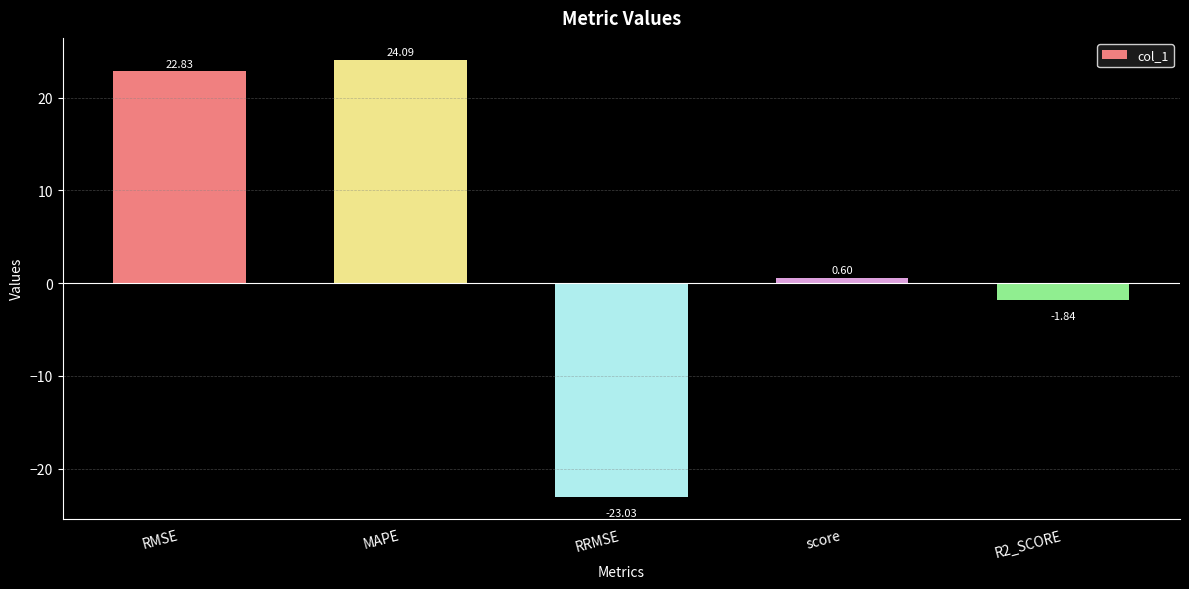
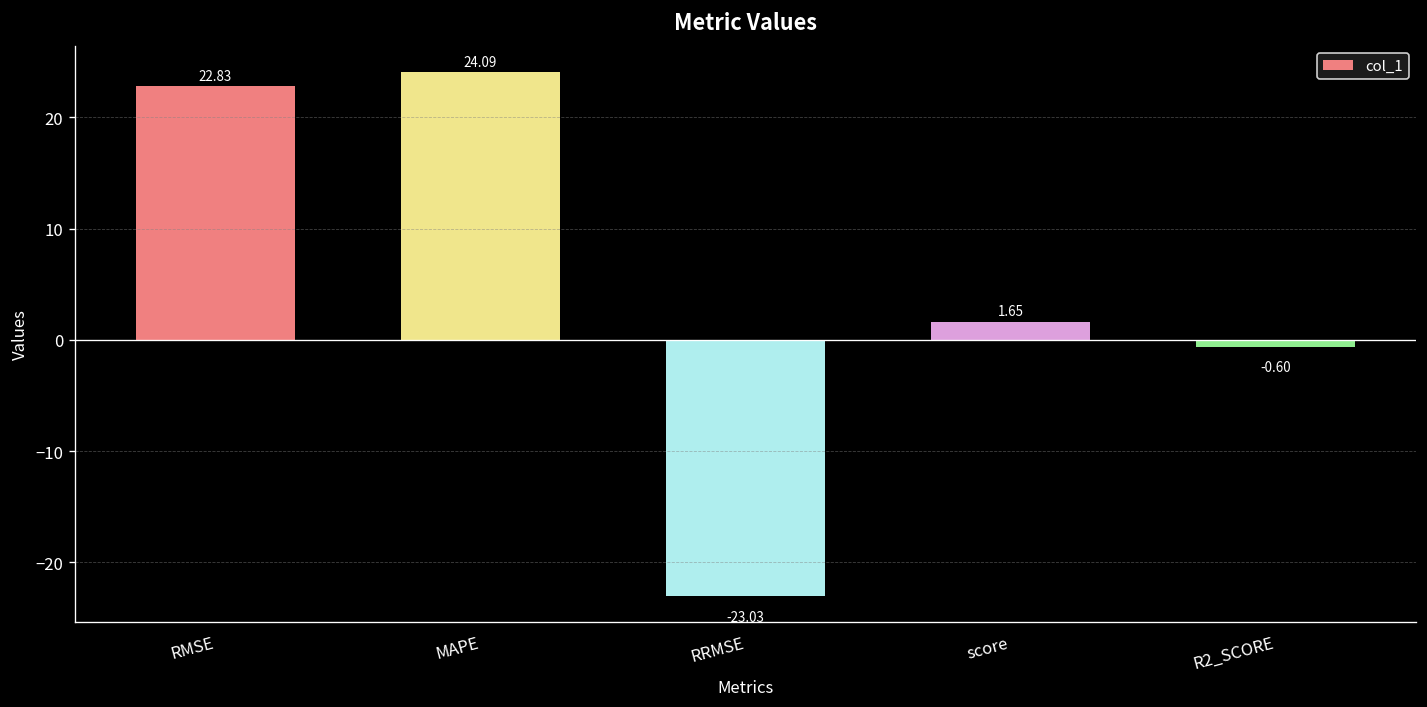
score: 0.60 -> 1.65
R2_SCORE: -1.84 -> -0.60
